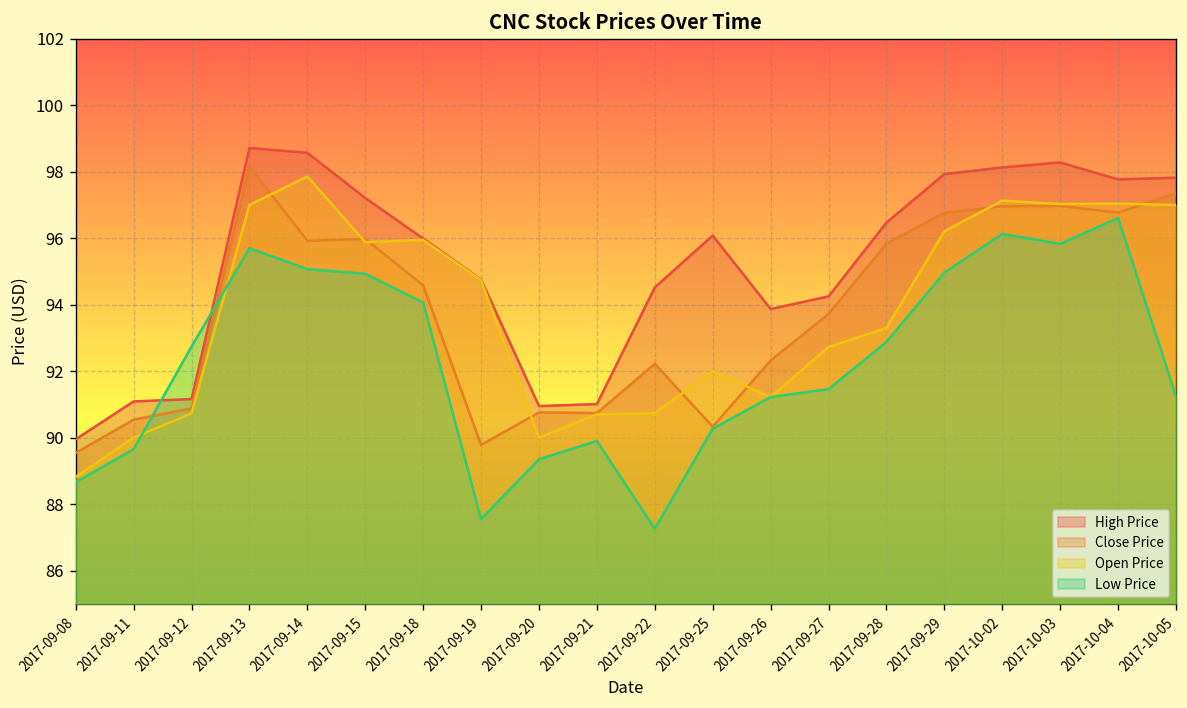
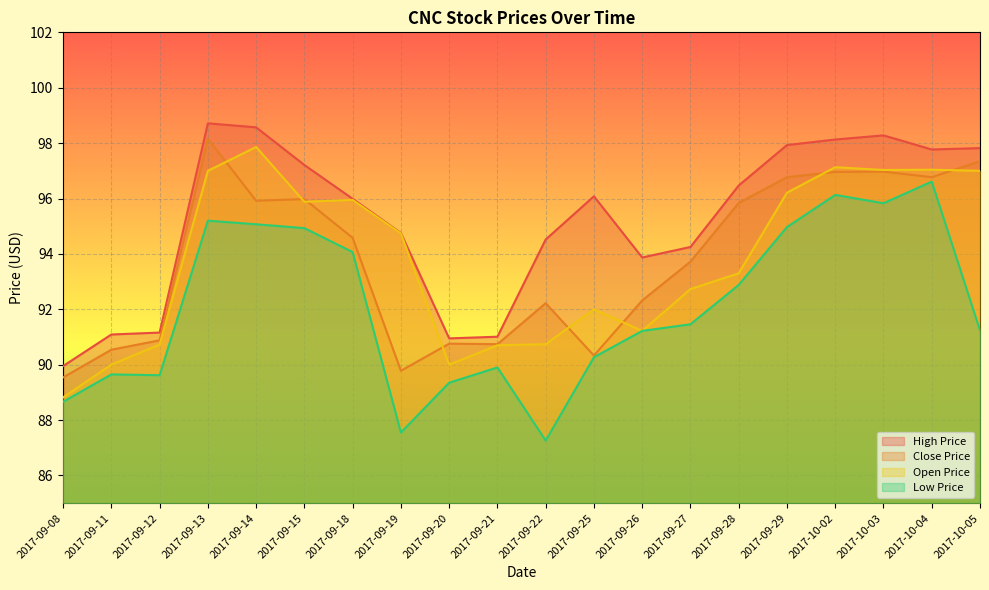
Low Price, 2017-09-12: 92.7 -> 89.6
Low Price, 2017-09-13: 95.7 -> 95.2
